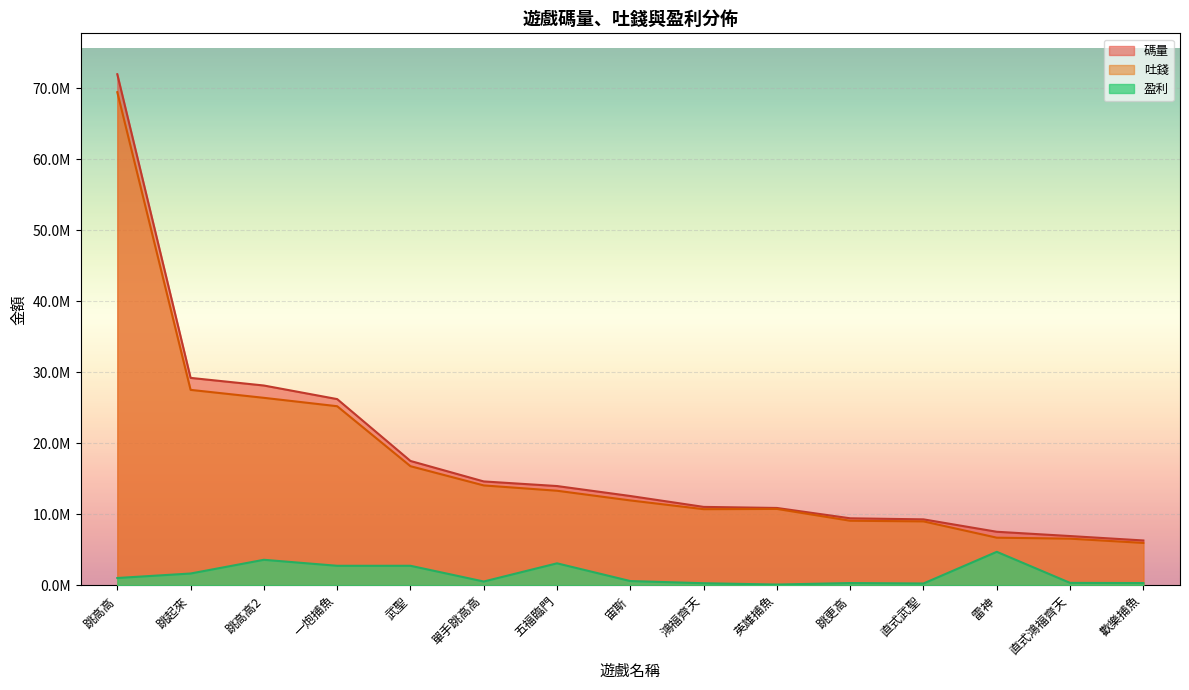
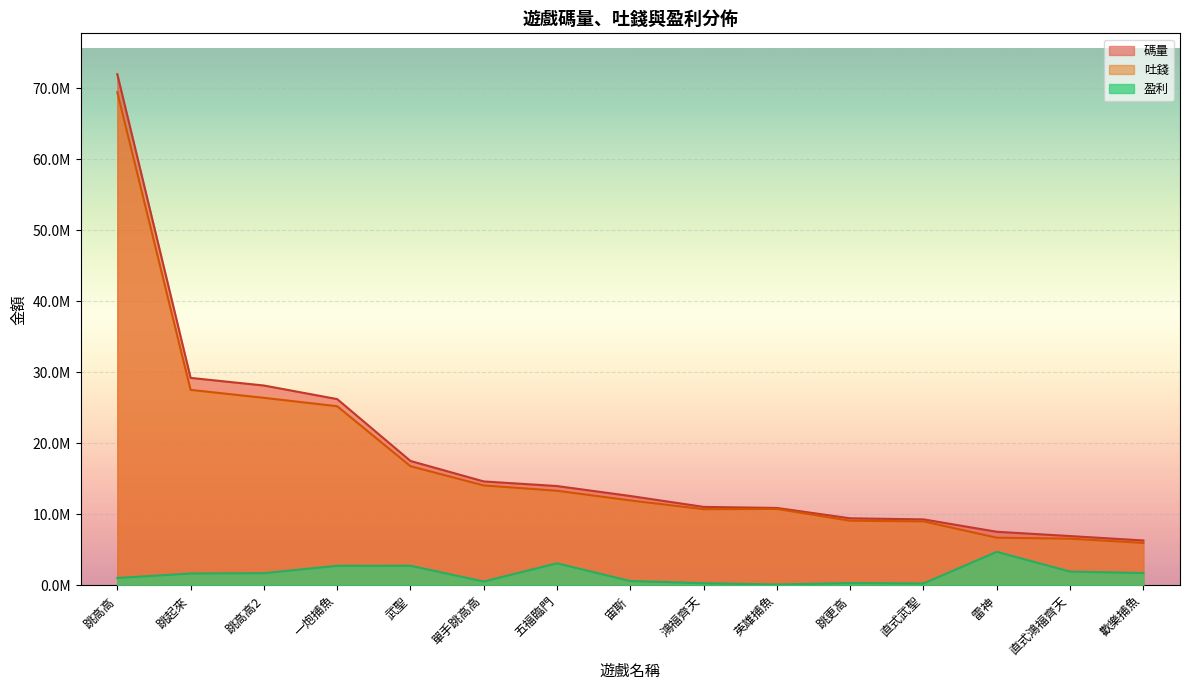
盈利, 跳高高2: 4000000 -> 2000000
盈利, 直式鴻福齊天: 0 -> 2000000
盈利, 歡樂捕魚: 0 -> 2000000
